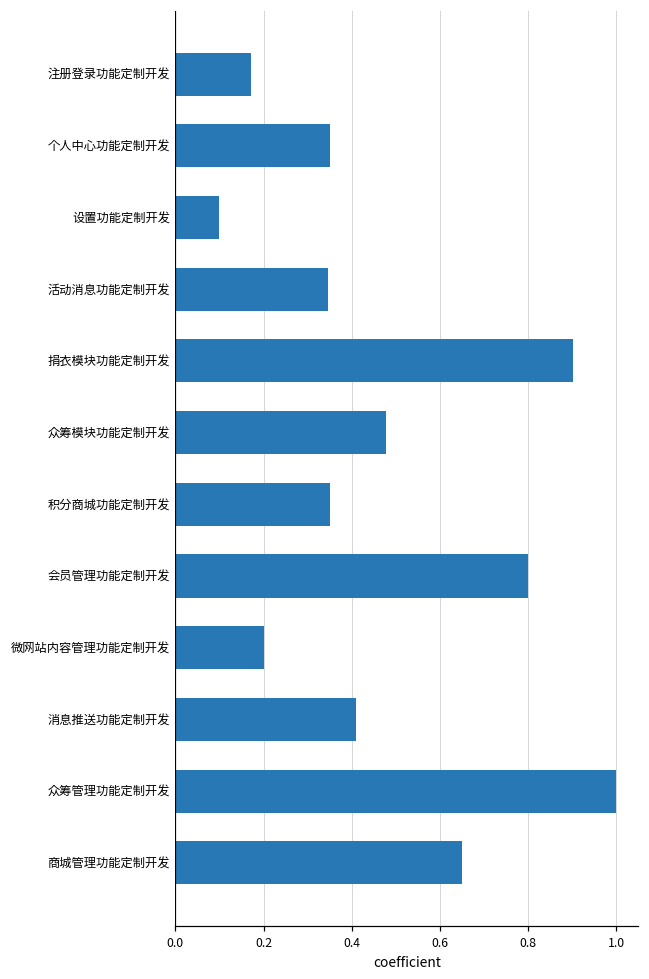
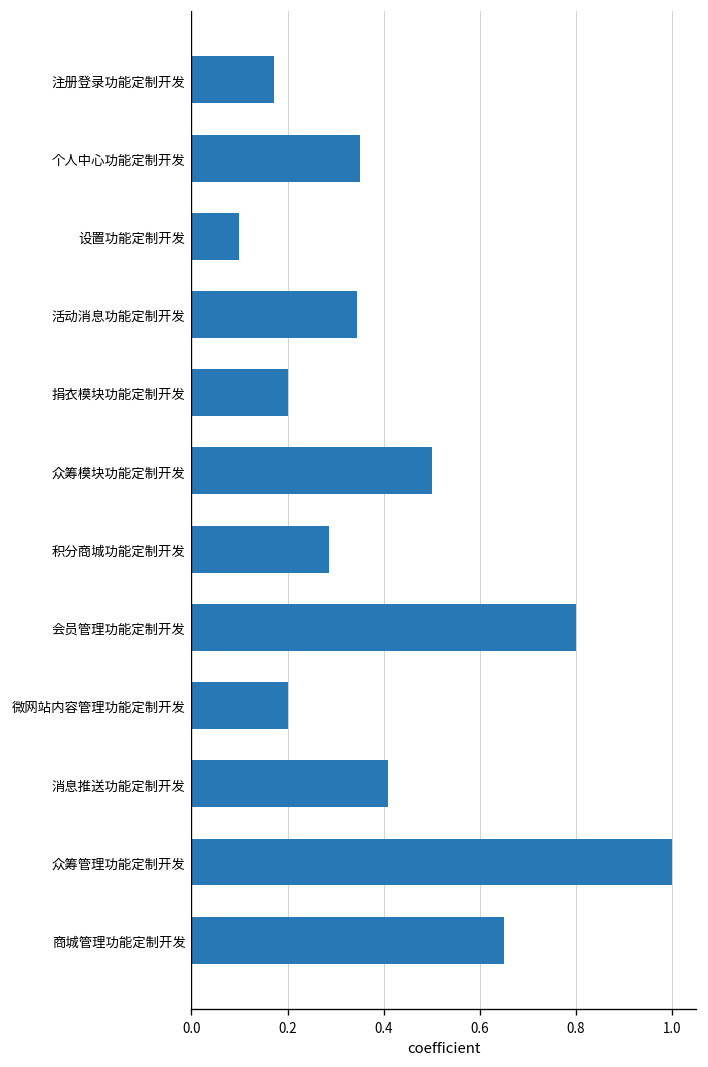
捐衣模块功能定制开发: 0.90 -> 0.20
众筹模块功能定制开发: 0.48 -> 0.50
积分商城功能定制开发: 0.35 -> 0.29
